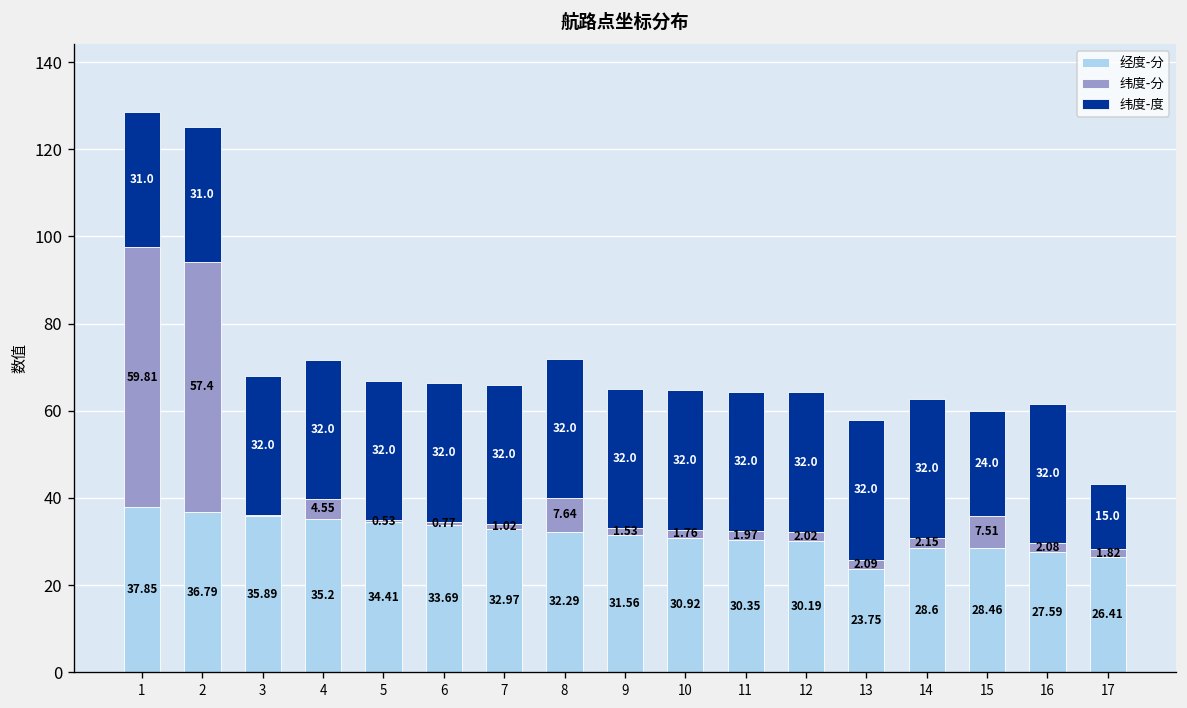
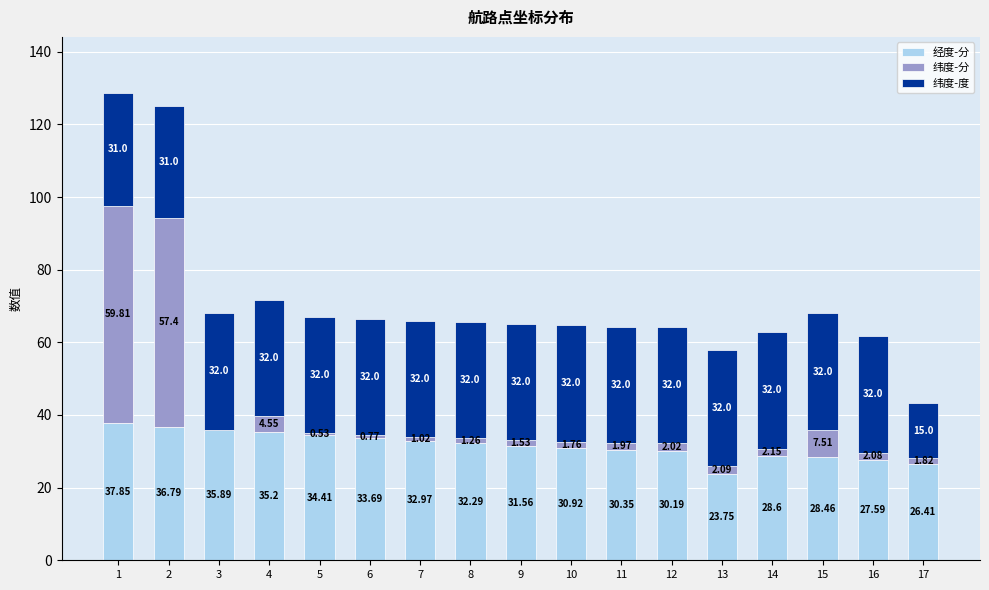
纬度-分, 8: 7.64 -> 1.26
纬度-度, 15: 24.0 -> 32.0
